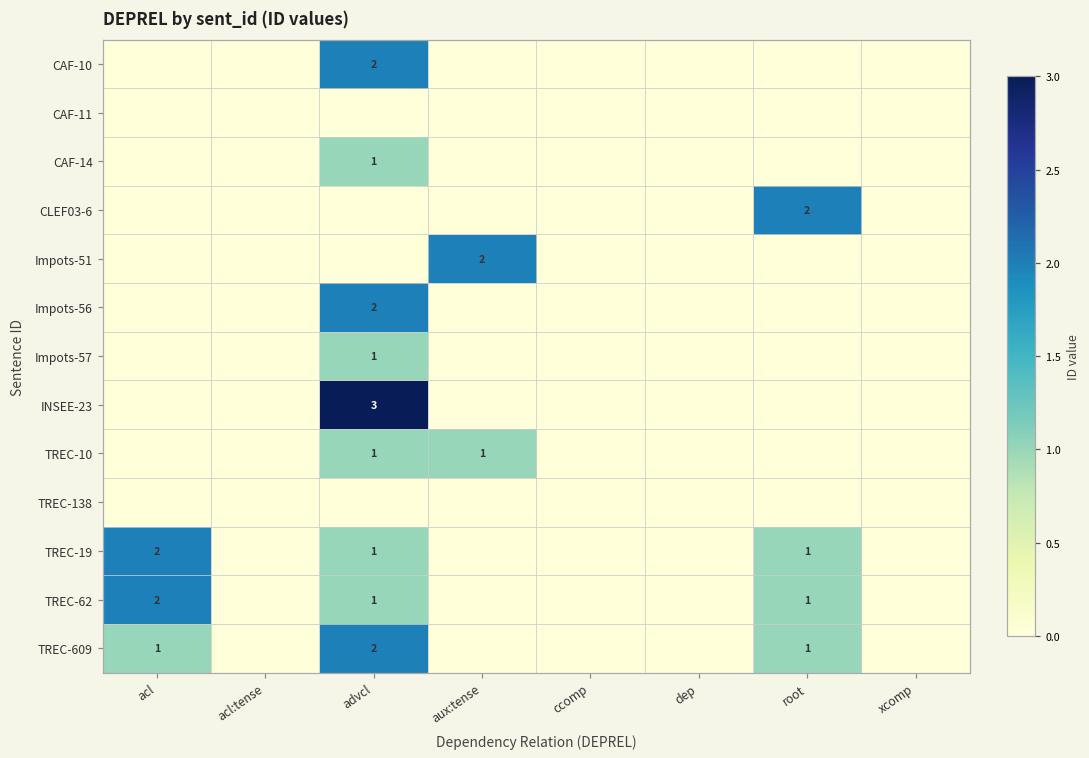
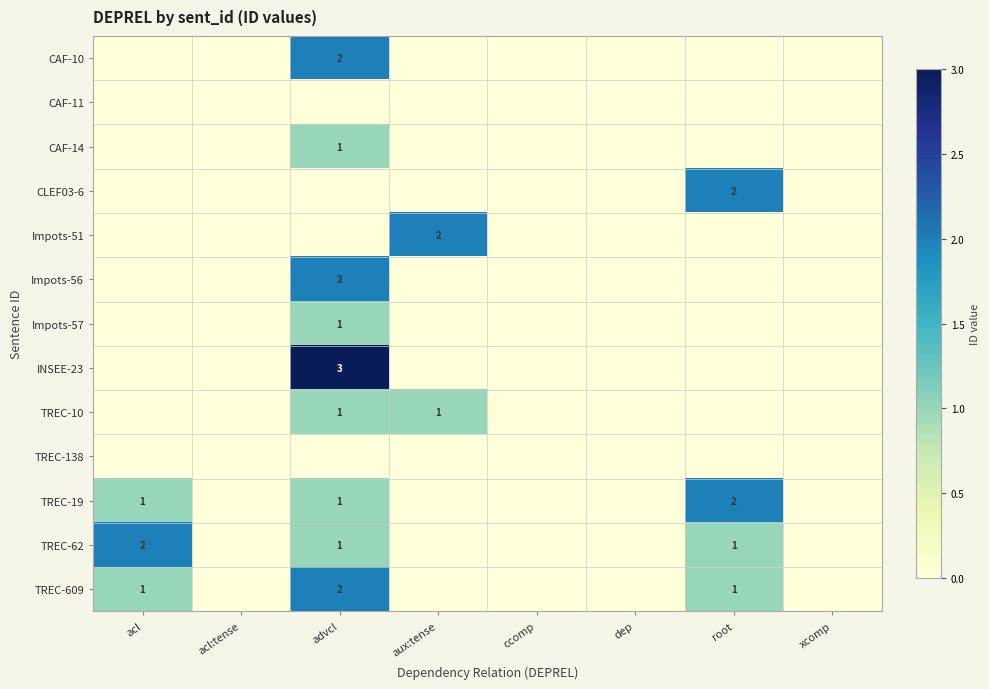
TREC-19, acl: 2 -> 1
TREC-19, root: 1 -> 2
